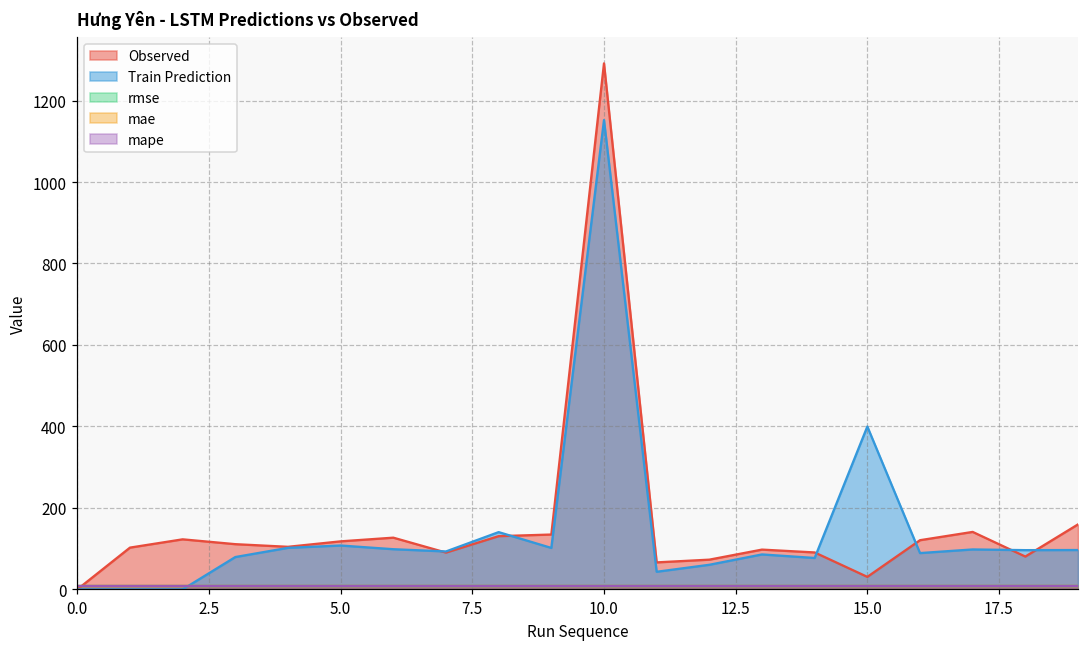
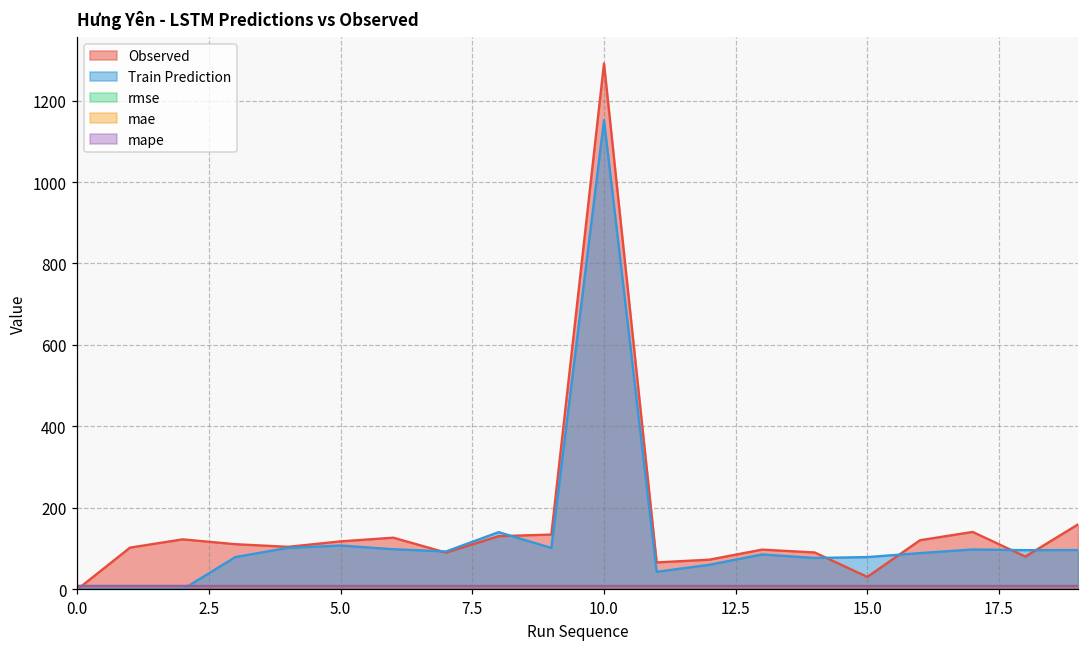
Train Prediction, 15.0: 400 -> 80
